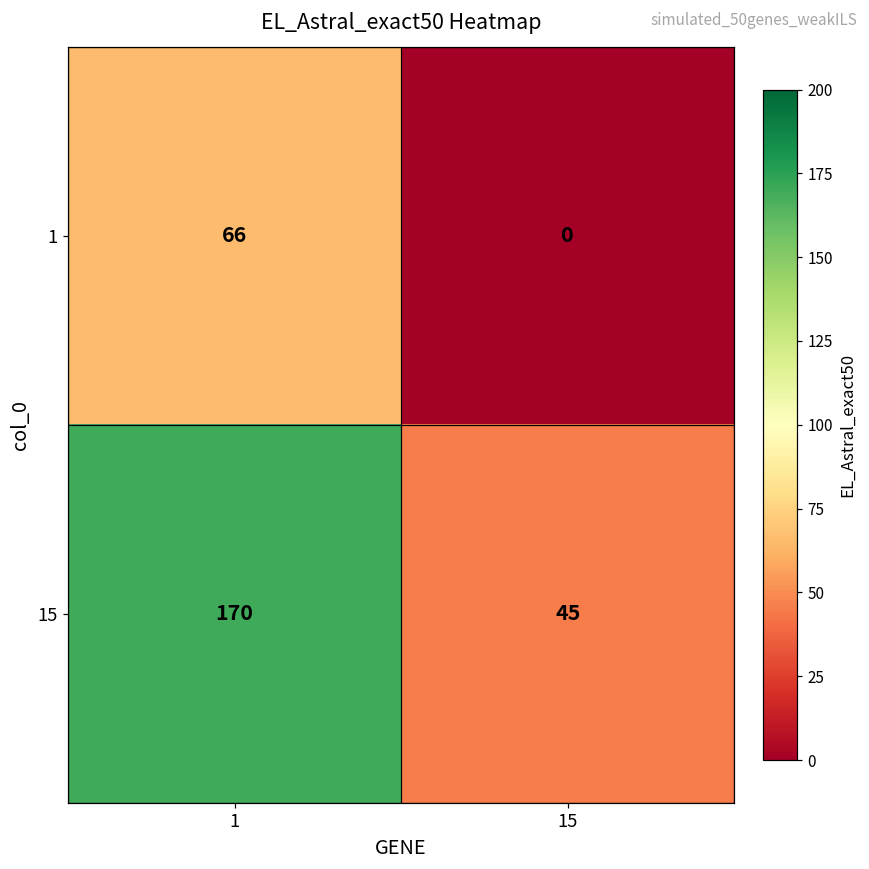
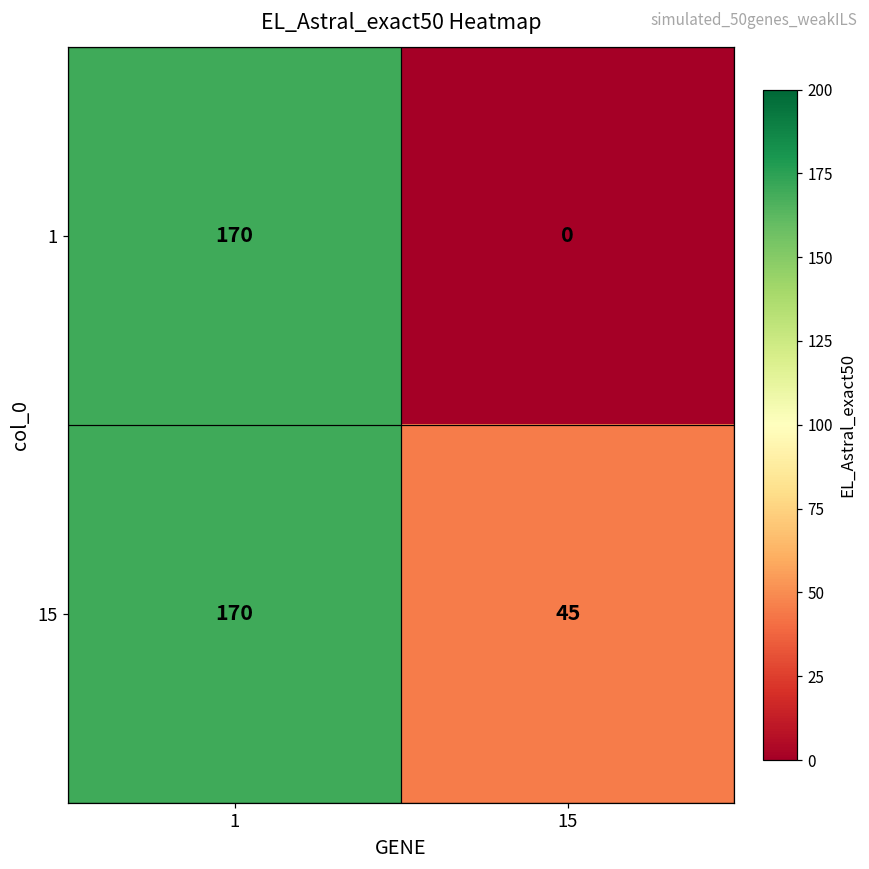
1, 1: 66 -> 170
